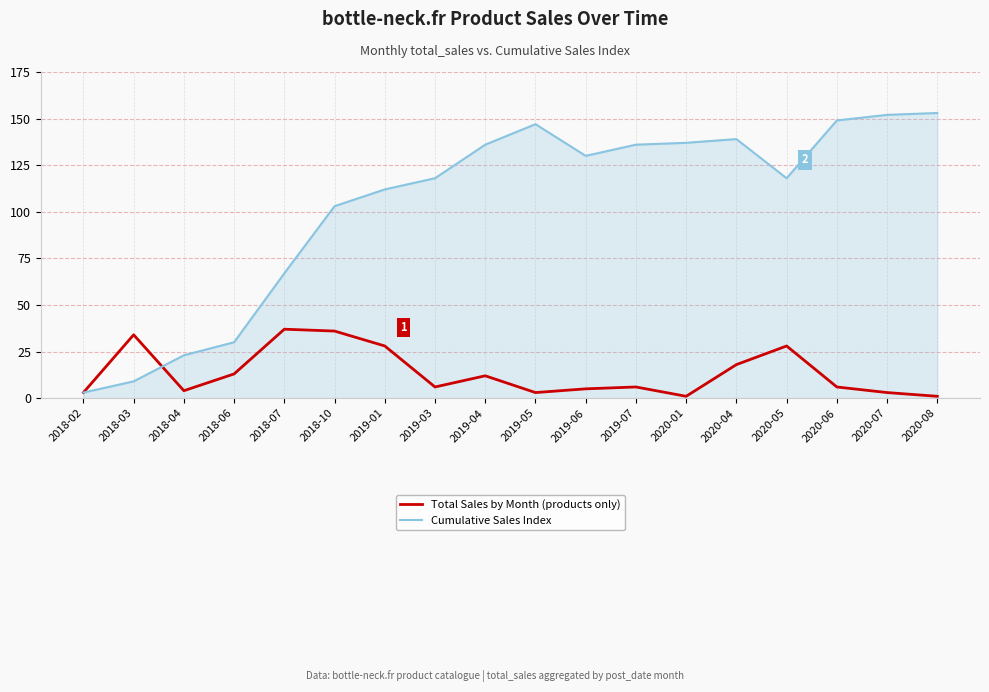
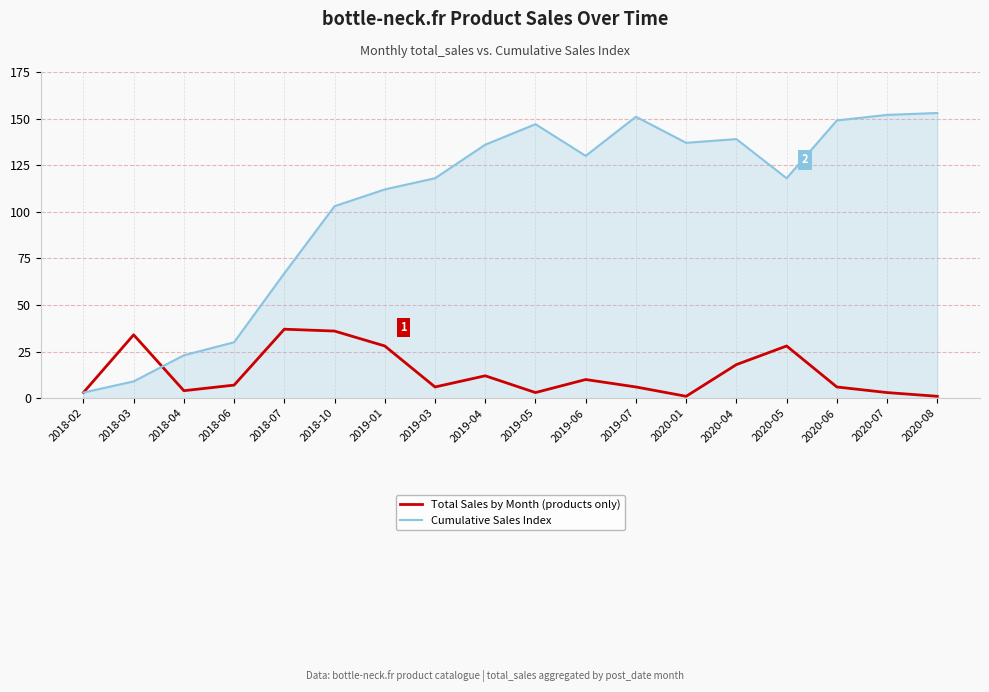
Total Sales by Month (products only), 2018-06: 13 -> 7
Total Sales by Month (products only), 2019-06: 5 -> 10
Cumulative Sales Index, 2019-07: 136 -> 151
